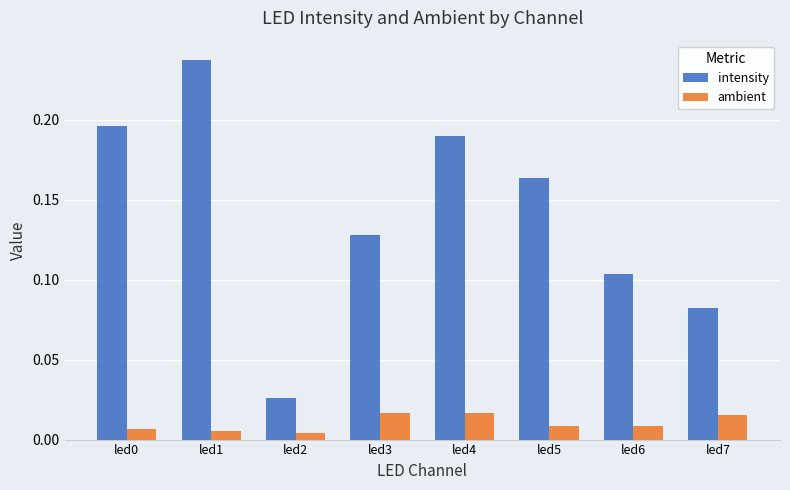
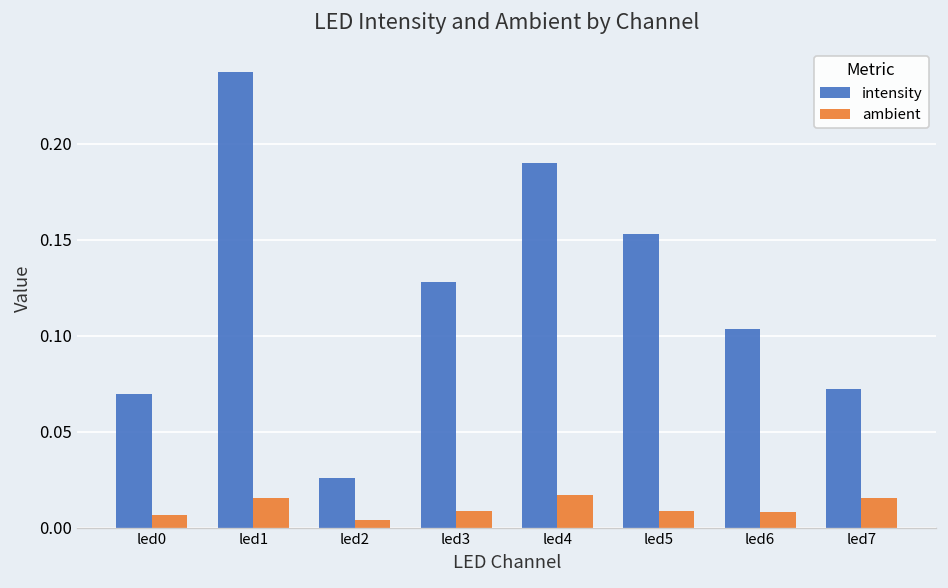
intensity, led0: 0.196 -> 0.069
ambient, led1: 0.006 -> 0.015
ambient, led3: 0.017 -> 0.009
intensity, led5: 0.164 -> 0.153
intensity, led7: 0.082 -> 0.072
